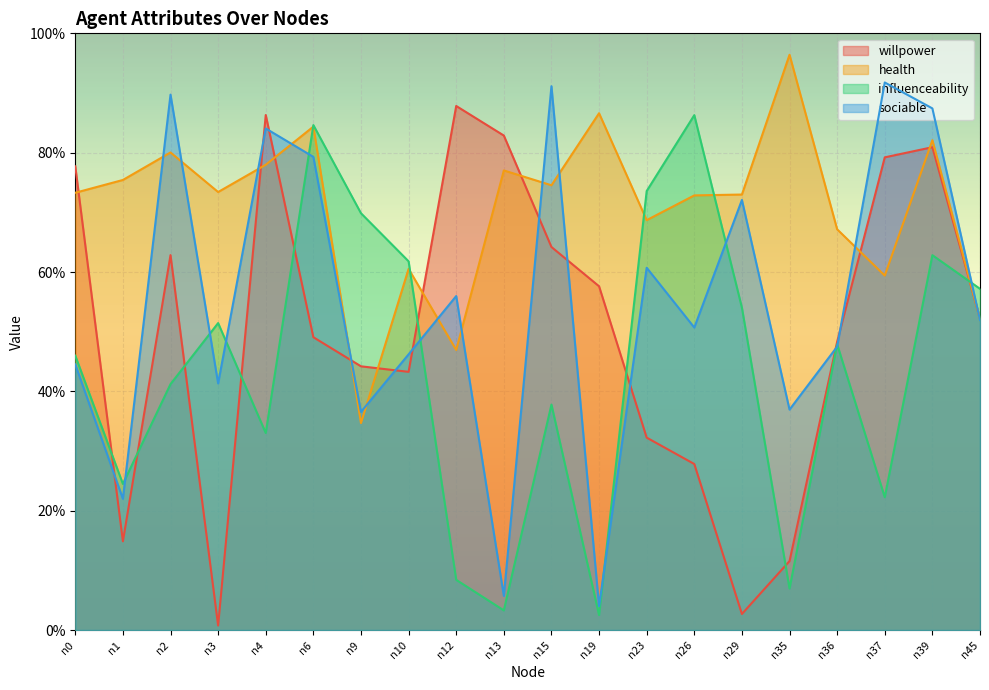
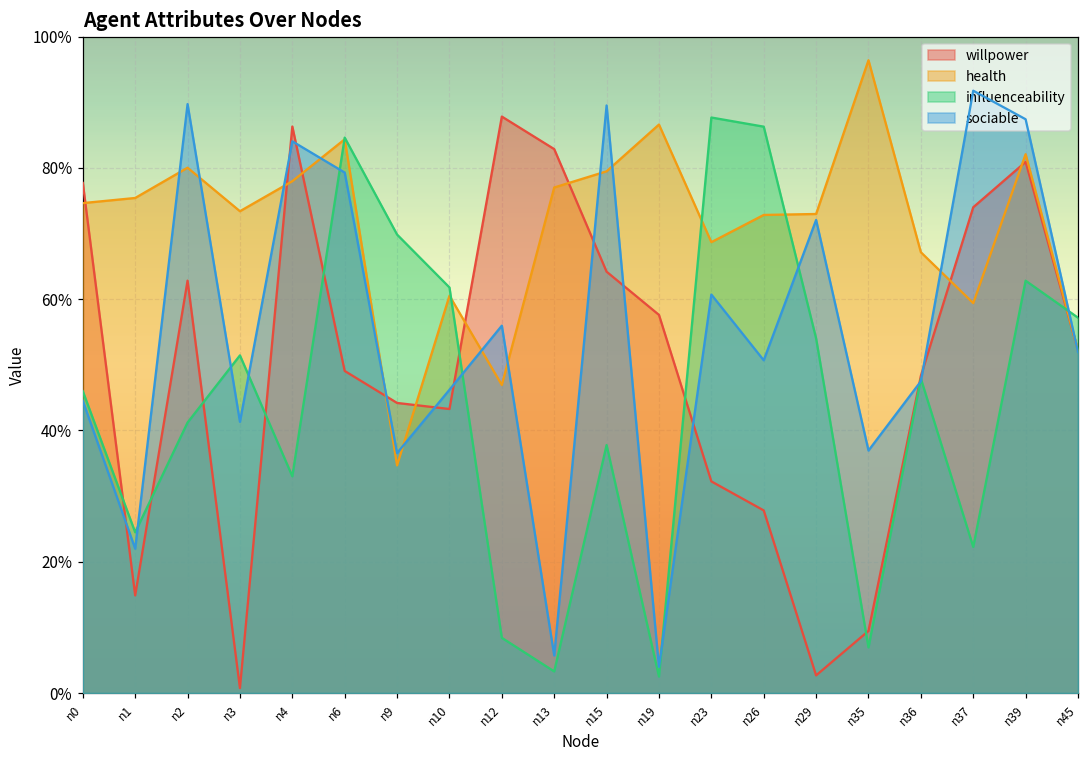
health, n0: 73% -> 75%
health, n15: 75% -> 79%
sociable, n15: 91% -> 90%
influenceability, n23: 74% -> 88%
willpower, n35: 12% -> 9%
willpower, n37: 79% -> 74%
